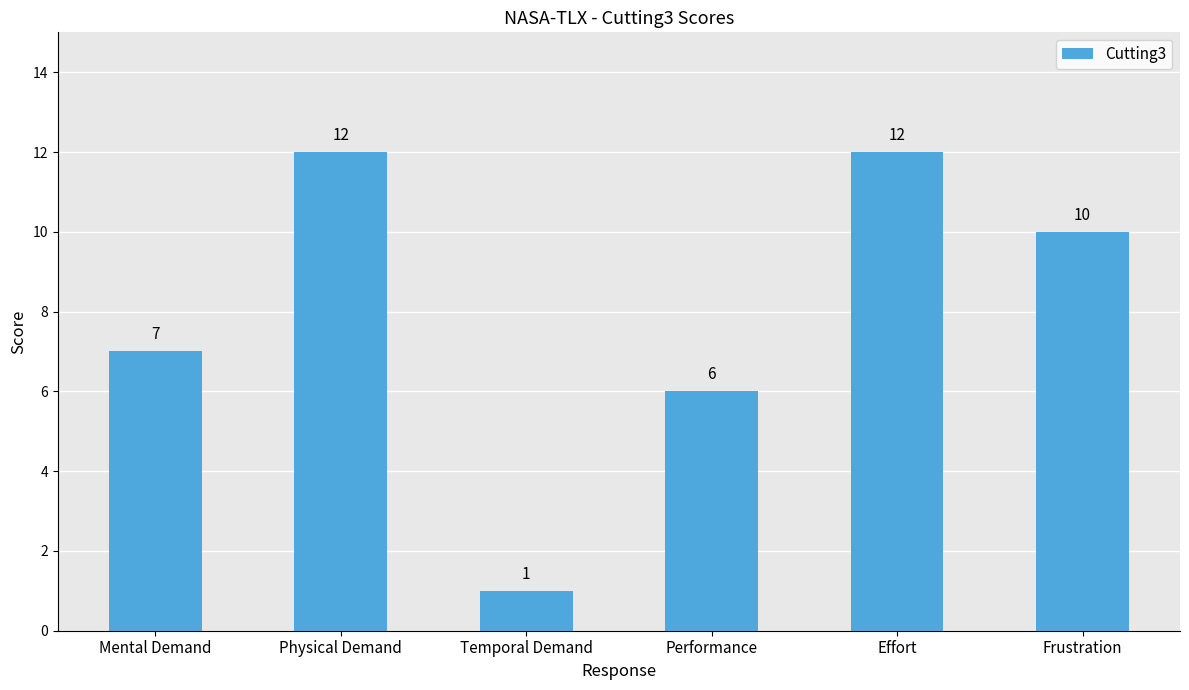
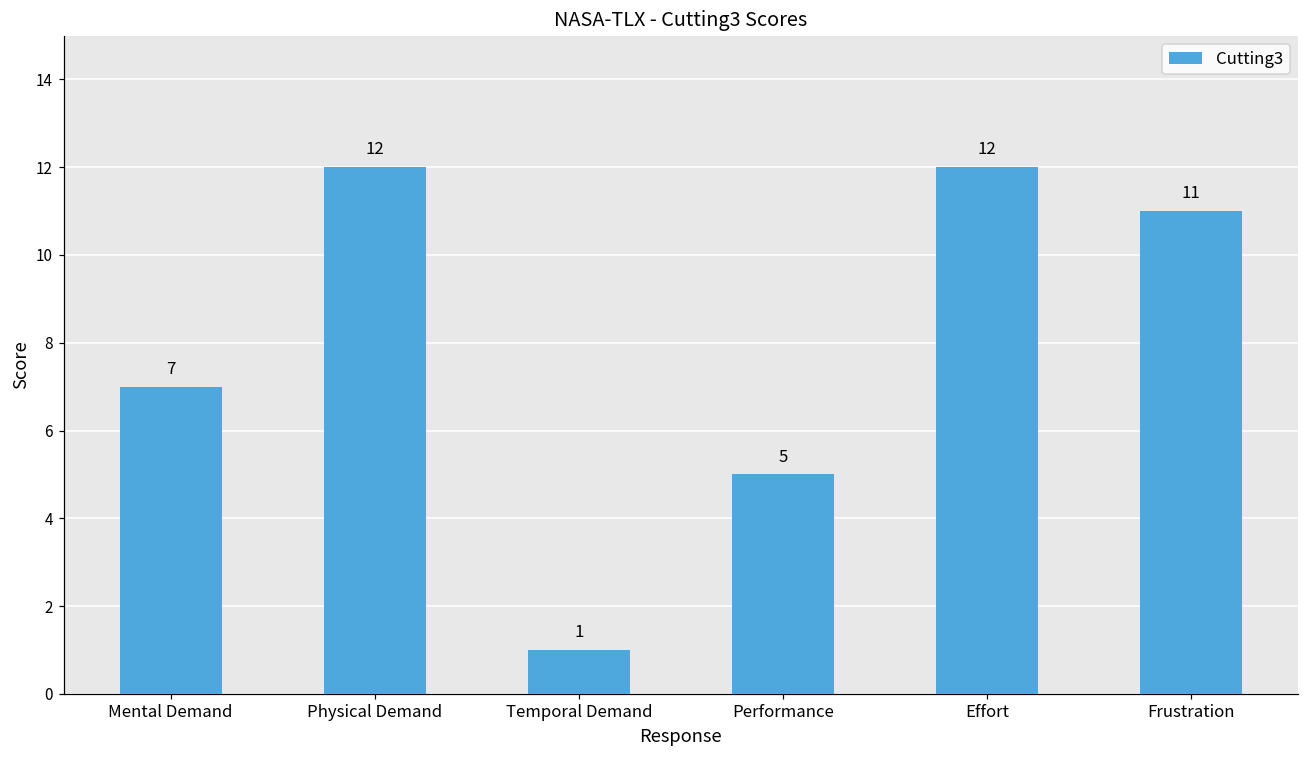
Performance: 6 -> 5
Frustration: 10 -> 11
